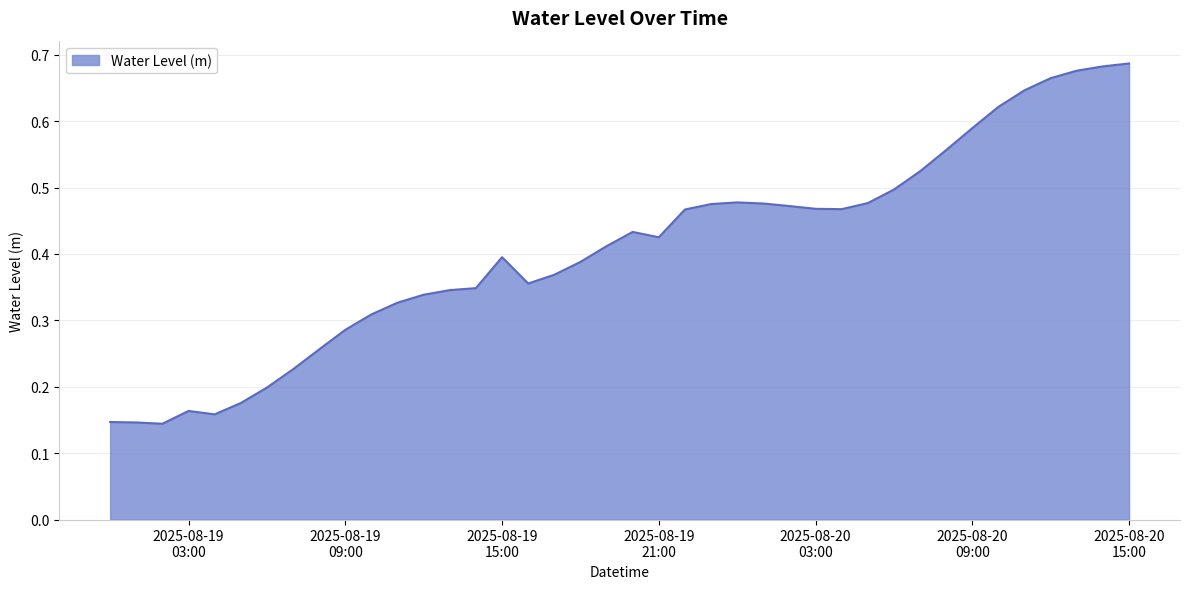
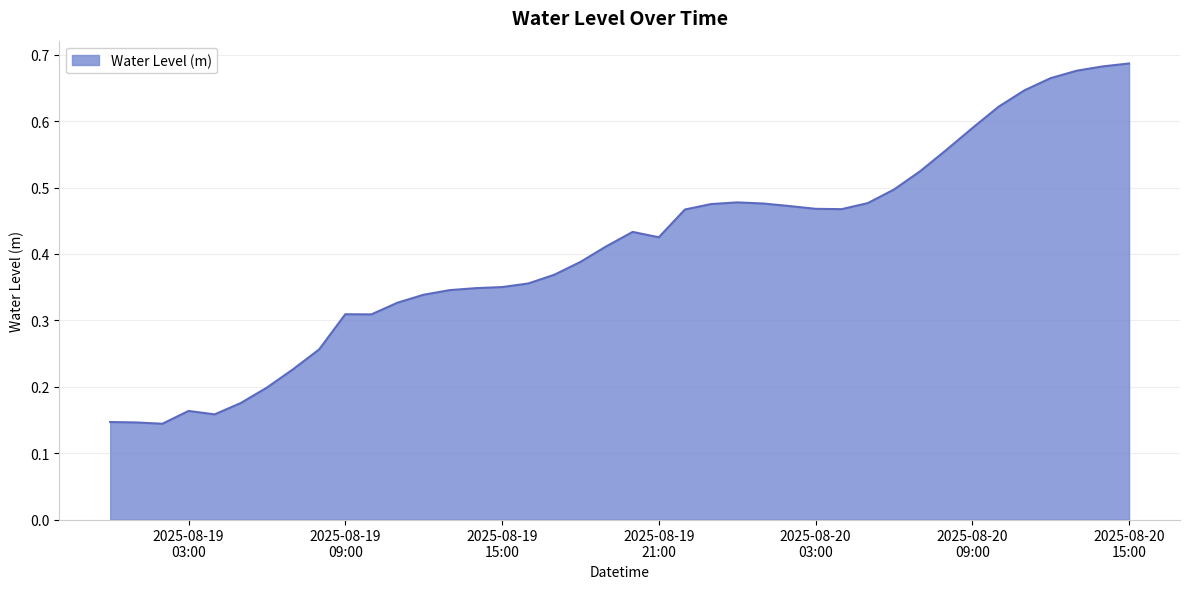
2025-08-19 09:00: 0.29 -> 0.31
2025-08-19 15:00: 0.40 -> 0.35
